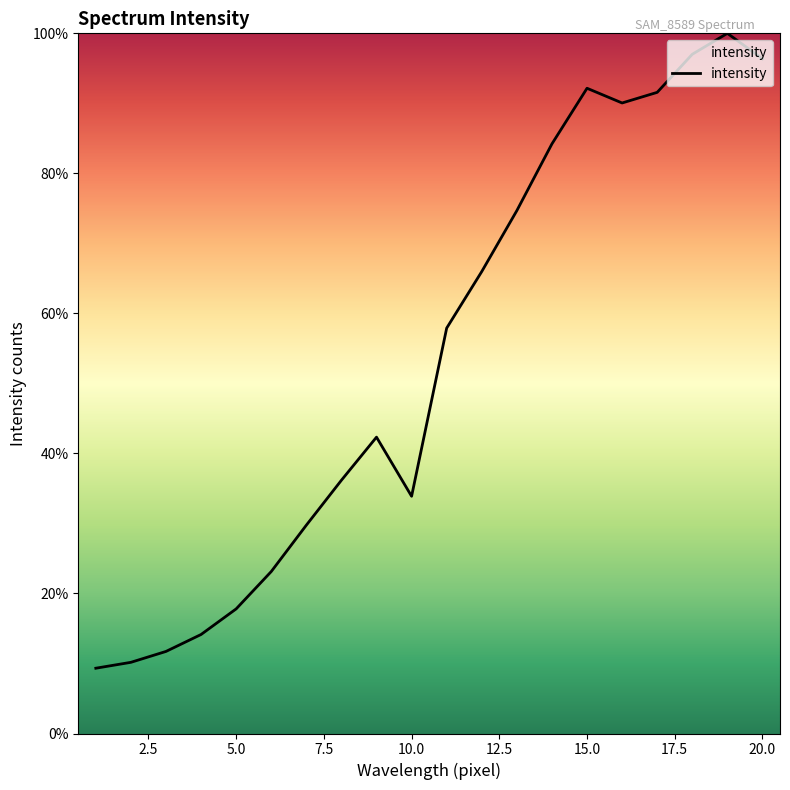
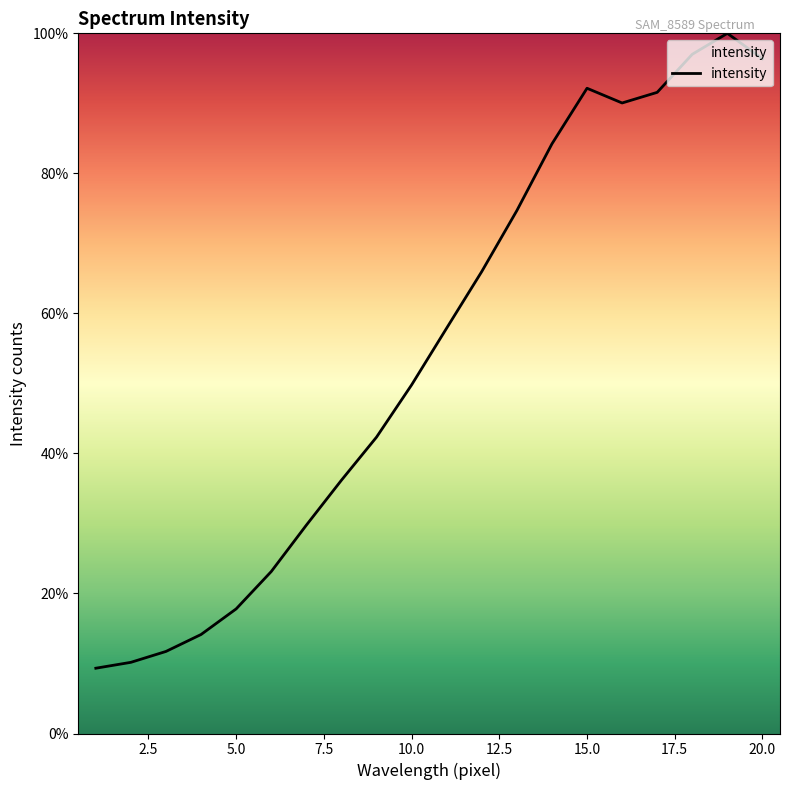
10.0: 34% -> 50%
